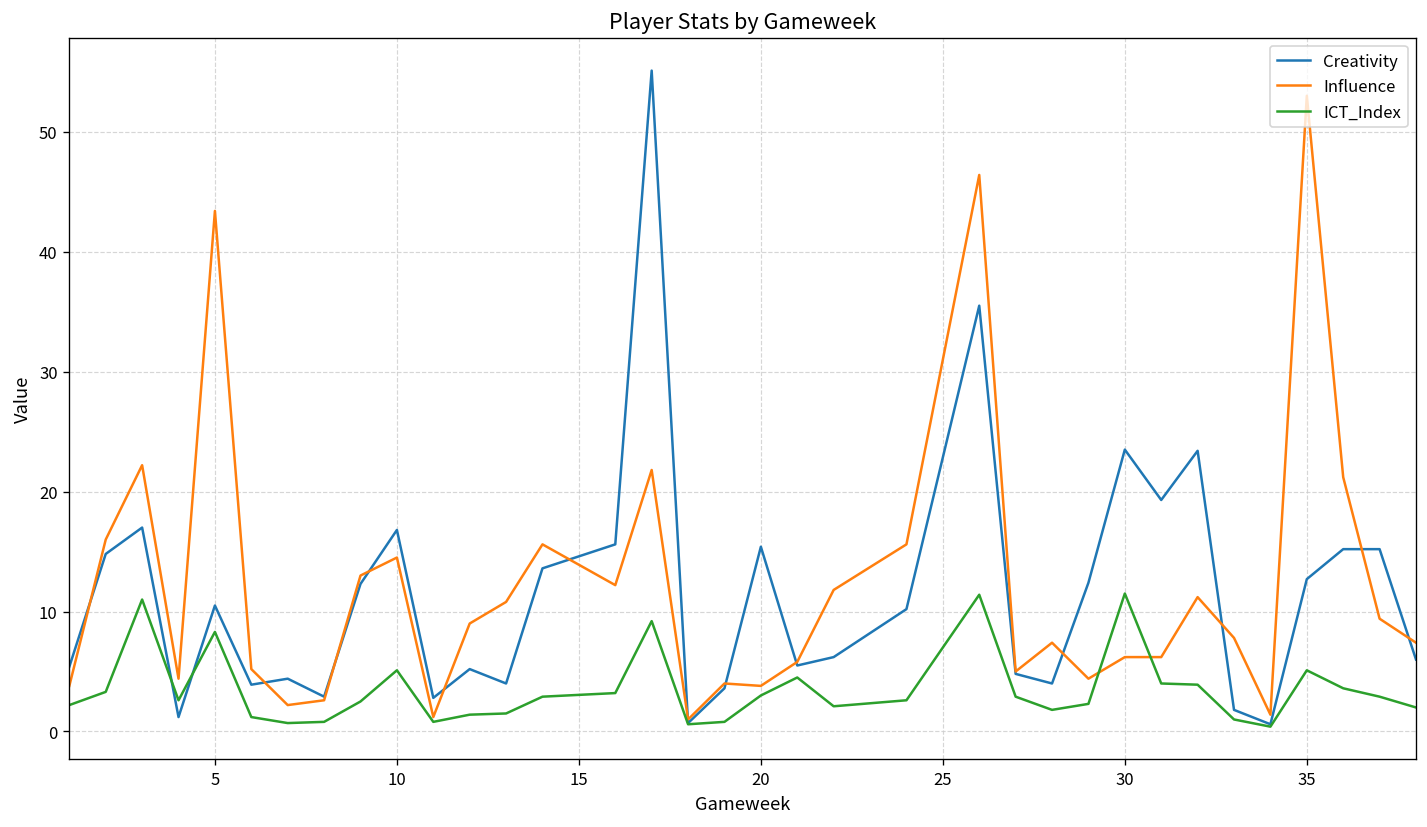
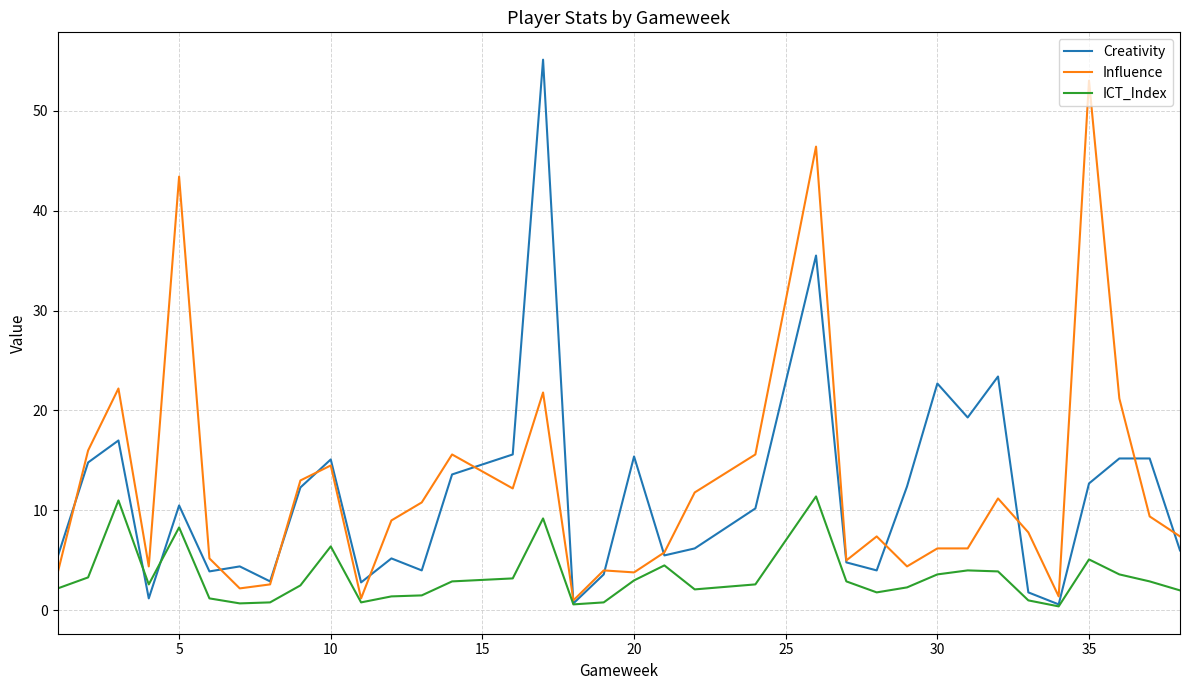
Creativity, 10: 17 -> 15
ICT_Index, 10: 5 -> 6
Creativity, 30: 24 -> 23
ICT_Index, 30: 12 -> 4
